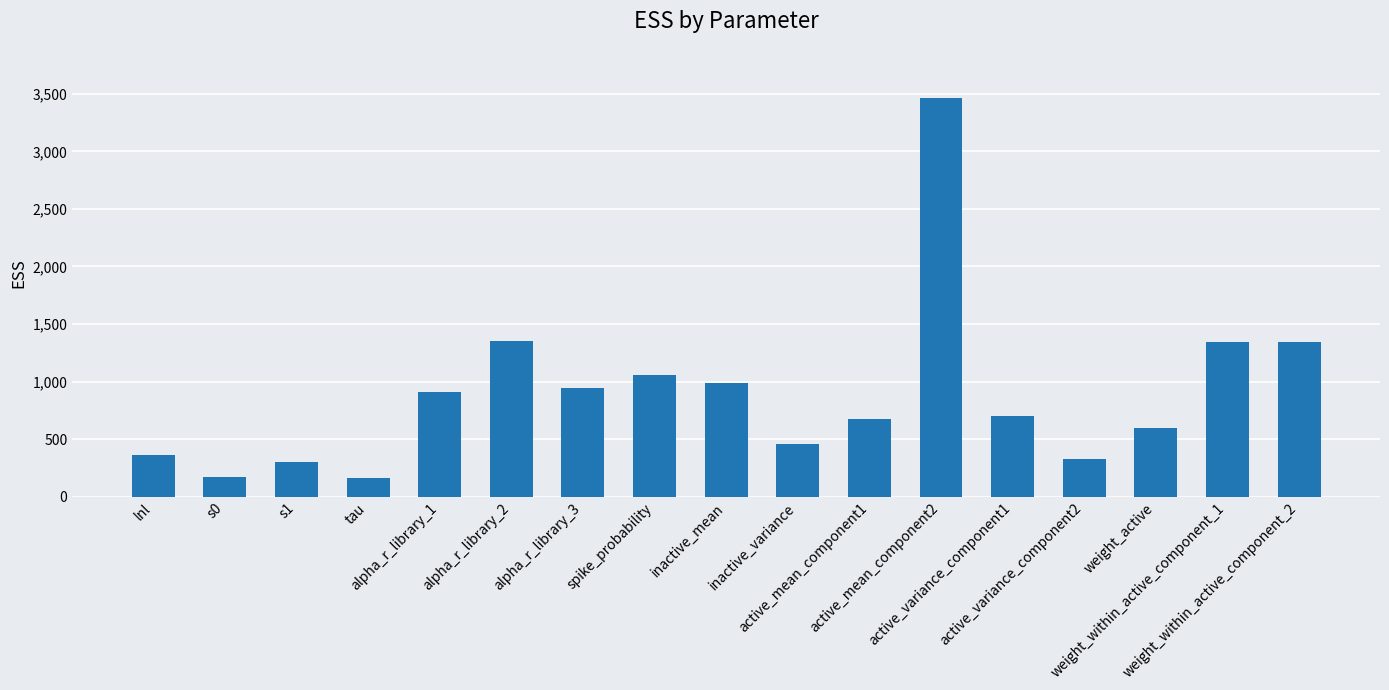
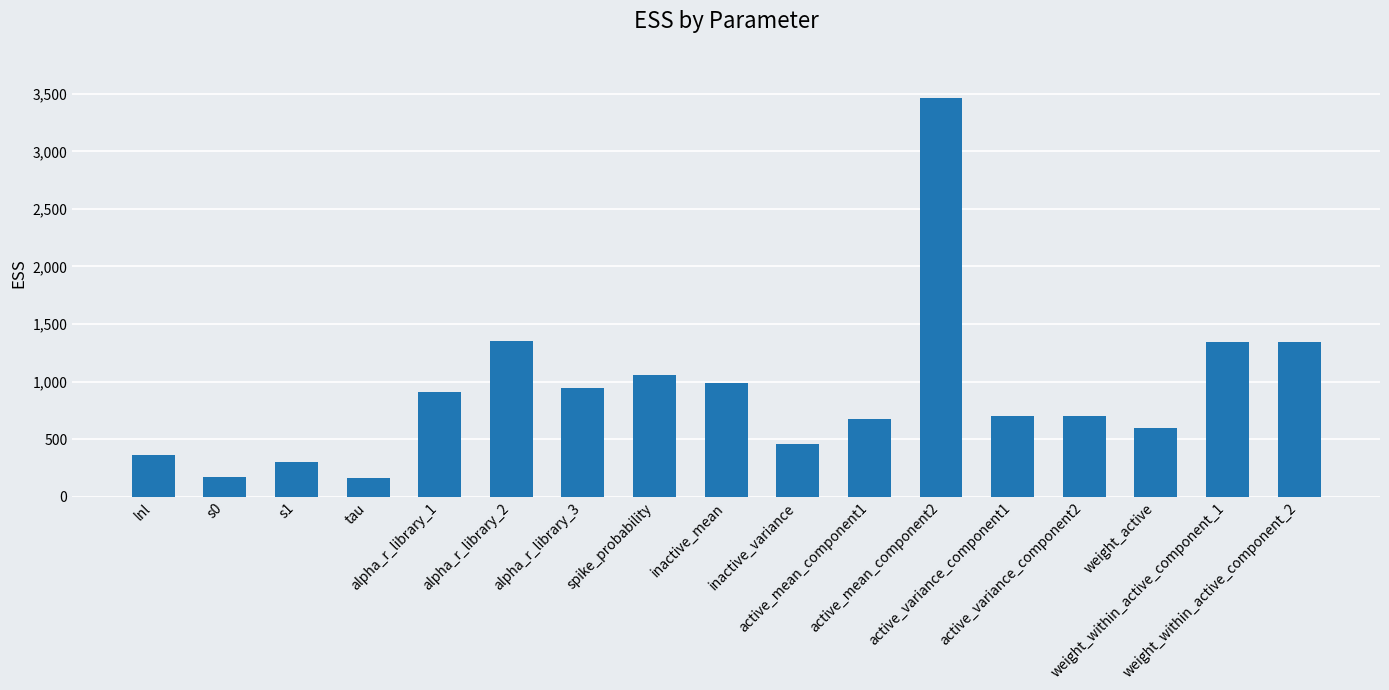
active_variance_component2: 320 -> 710
